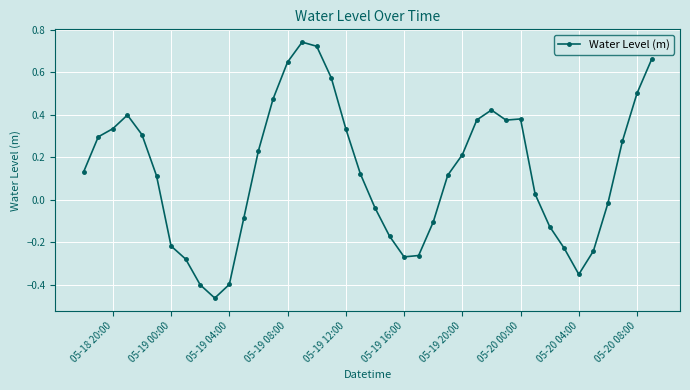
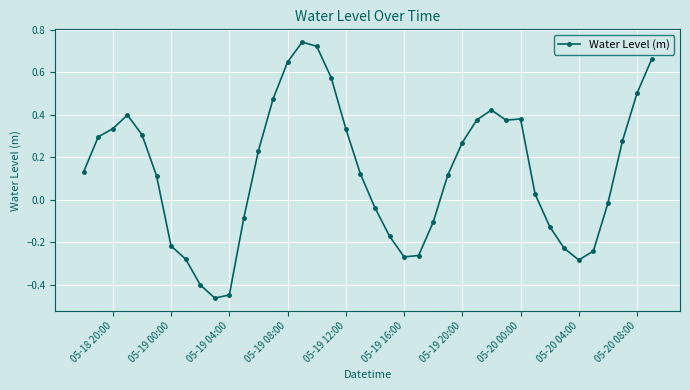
05-19 04:00: -0.40 -> -0.45
05-19 20:00: 0.21 -> 0.27
05-20 04:00: -0.35 -> -0.28
